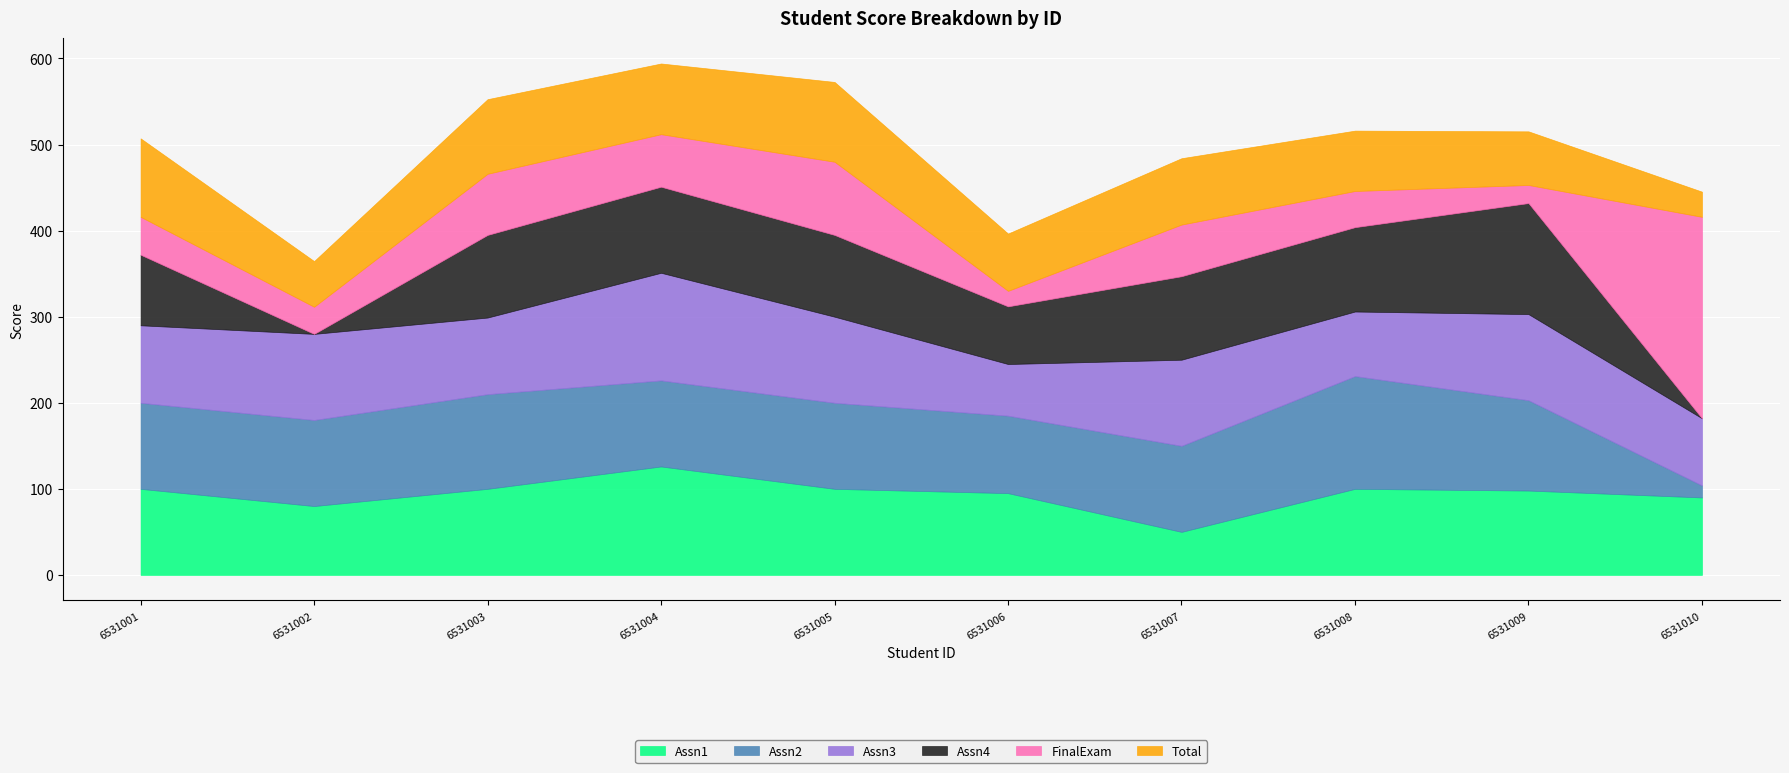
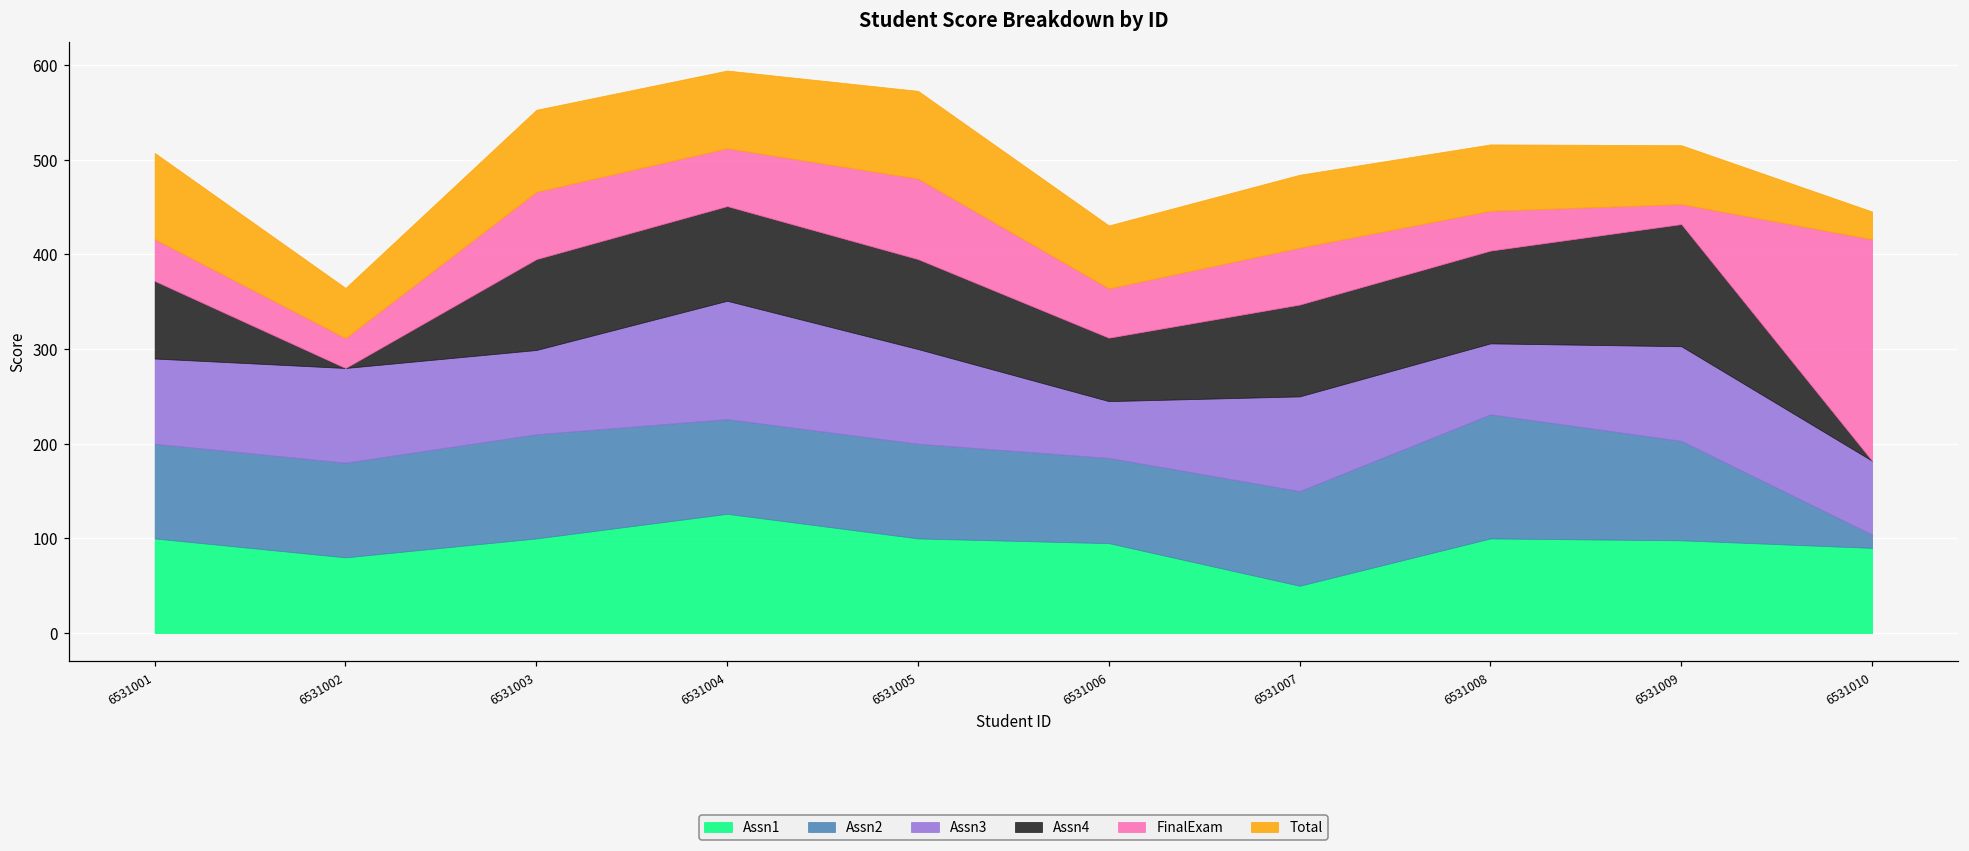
FinalExam, 6531006: 20 -> 50
